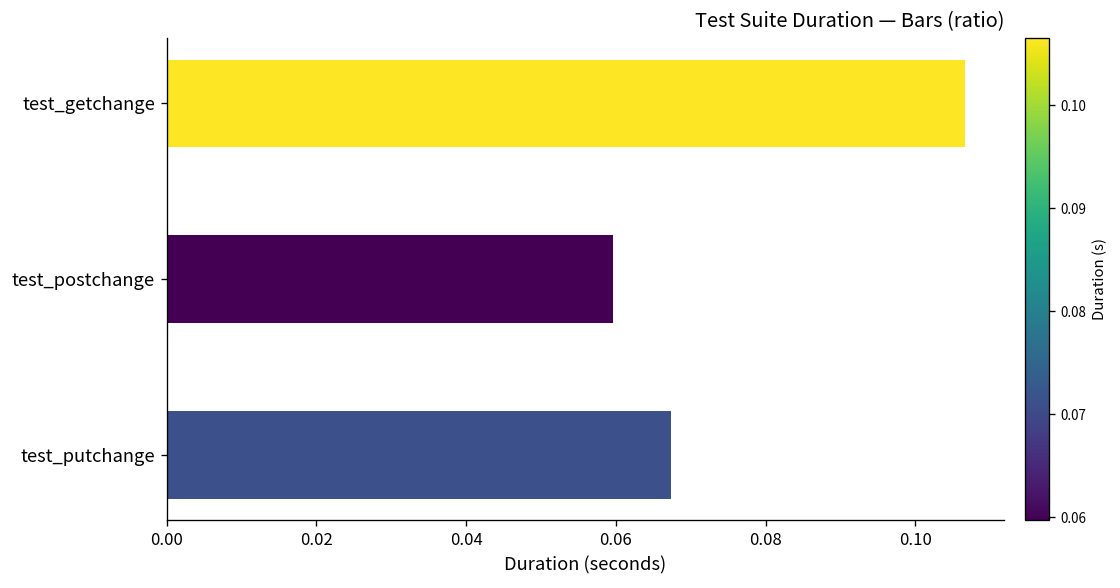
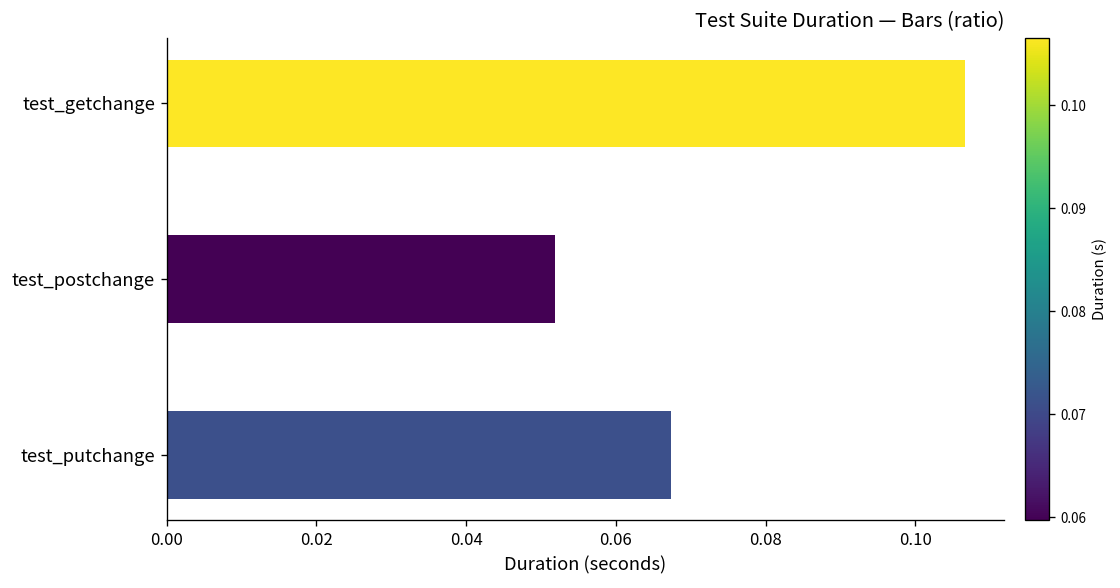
test_postchange: 0.060 -> 0.052
